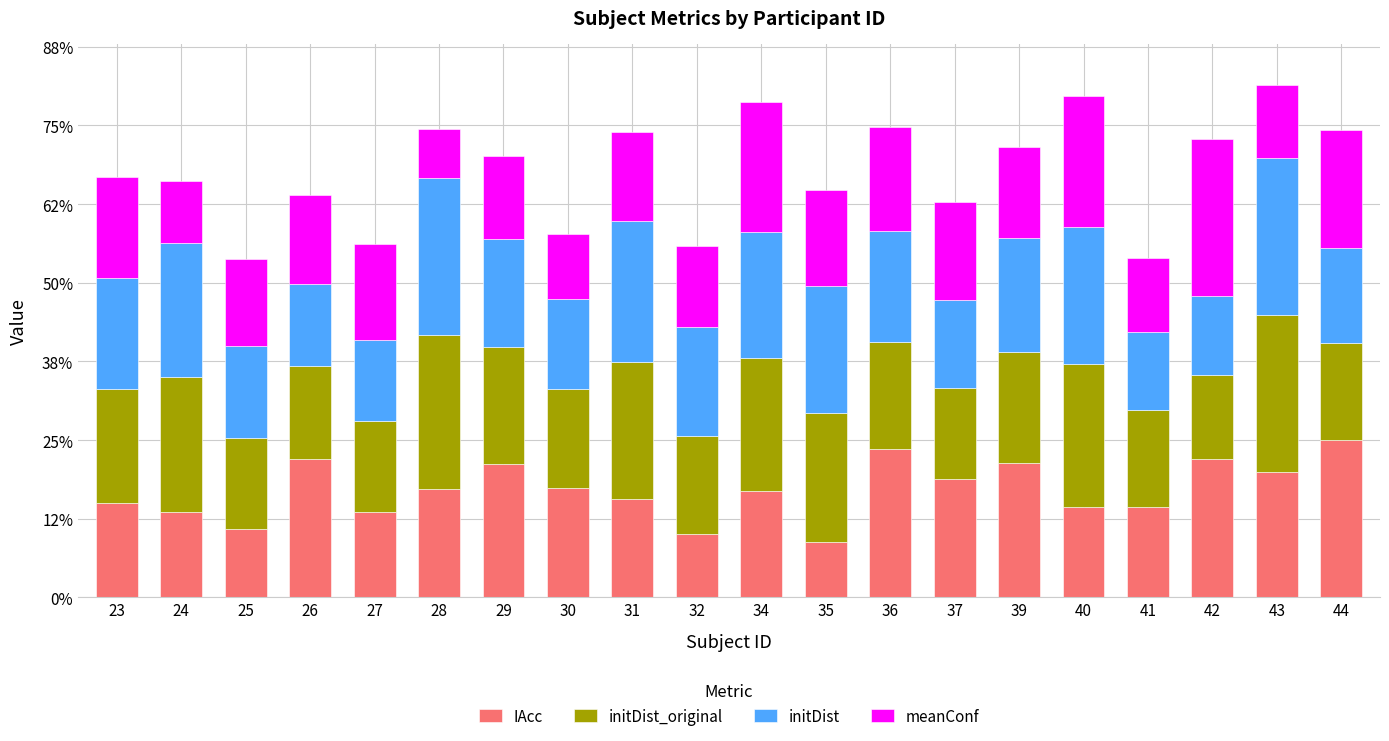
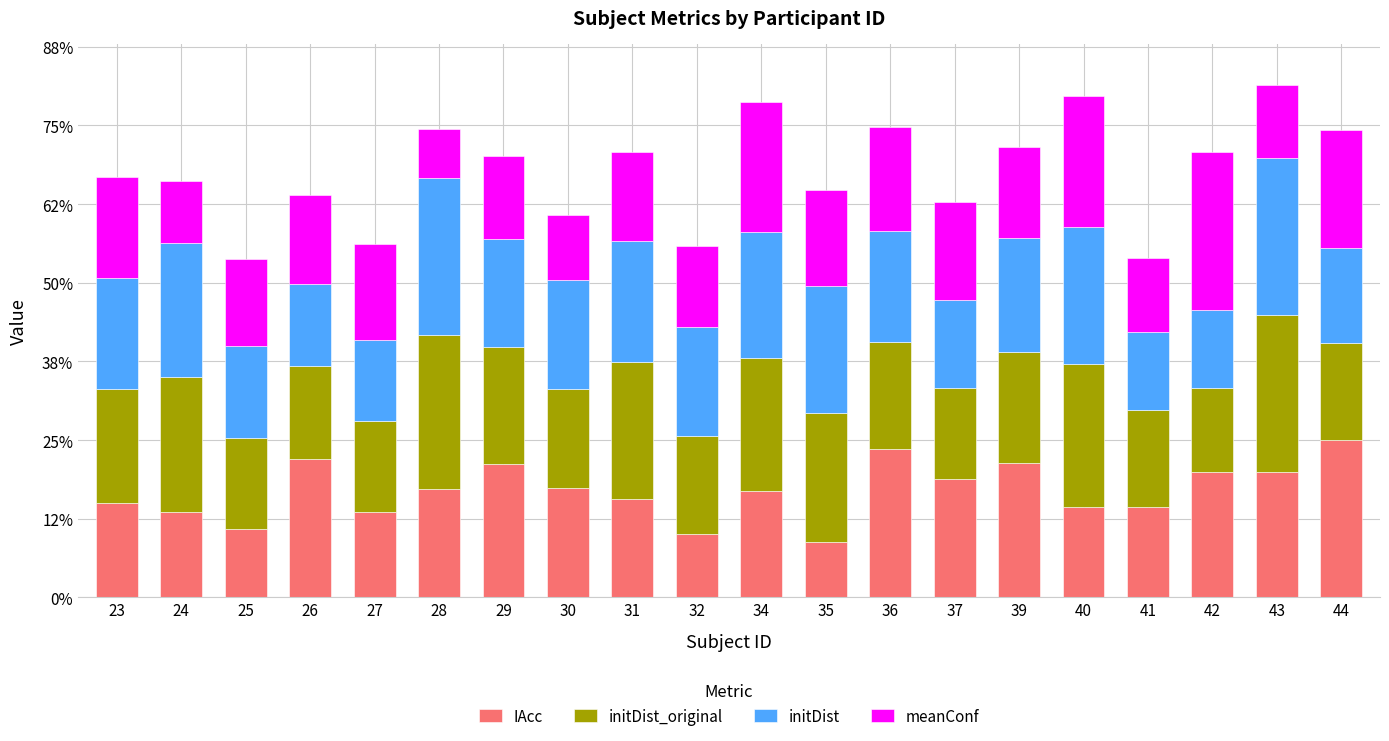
initDist, 30: 14% -> 17%
initDist, 31: 22% -> 19%
IAcc, 42: 22% -> 20%
